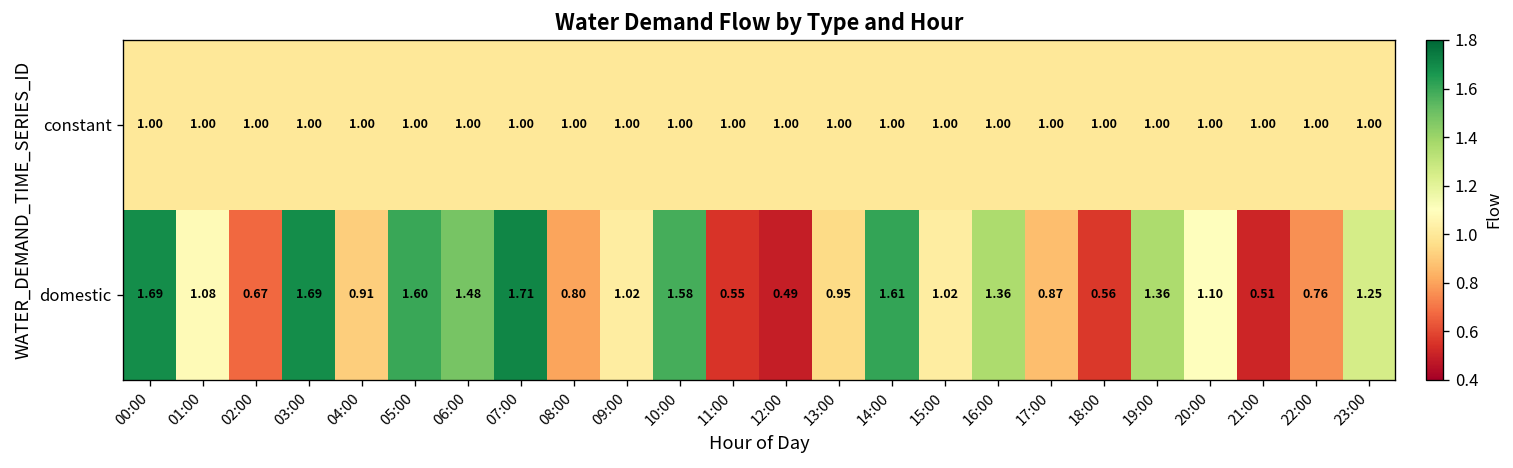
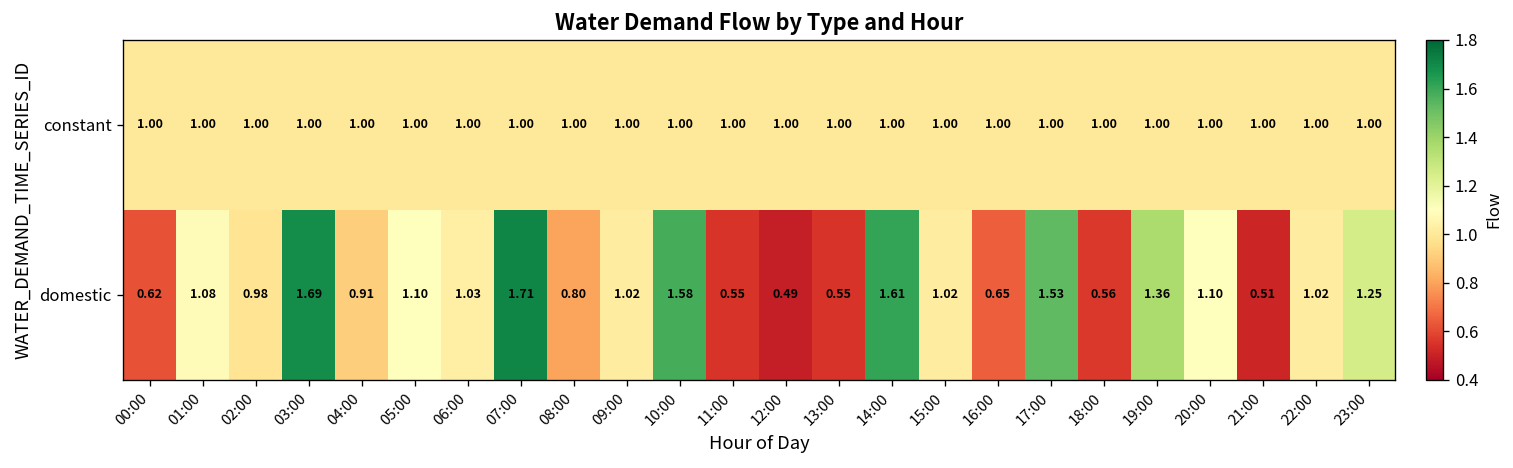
domestic, 00:00: 1.69 -> 0.62
domestic, 02:00: 0.67 -> 0.98
domestic, 05:00: 1.60 -> 1.10
domestic, 06:00: 1.48 -> 1.03
domestic, 13:00: 0.95 -> 0.55
domestic, 16:00: 1.36 -> 0.65
domestic, 17:00: 0.87 -> 1.53
domestic, 22:00: 0.76 -> 1.02
